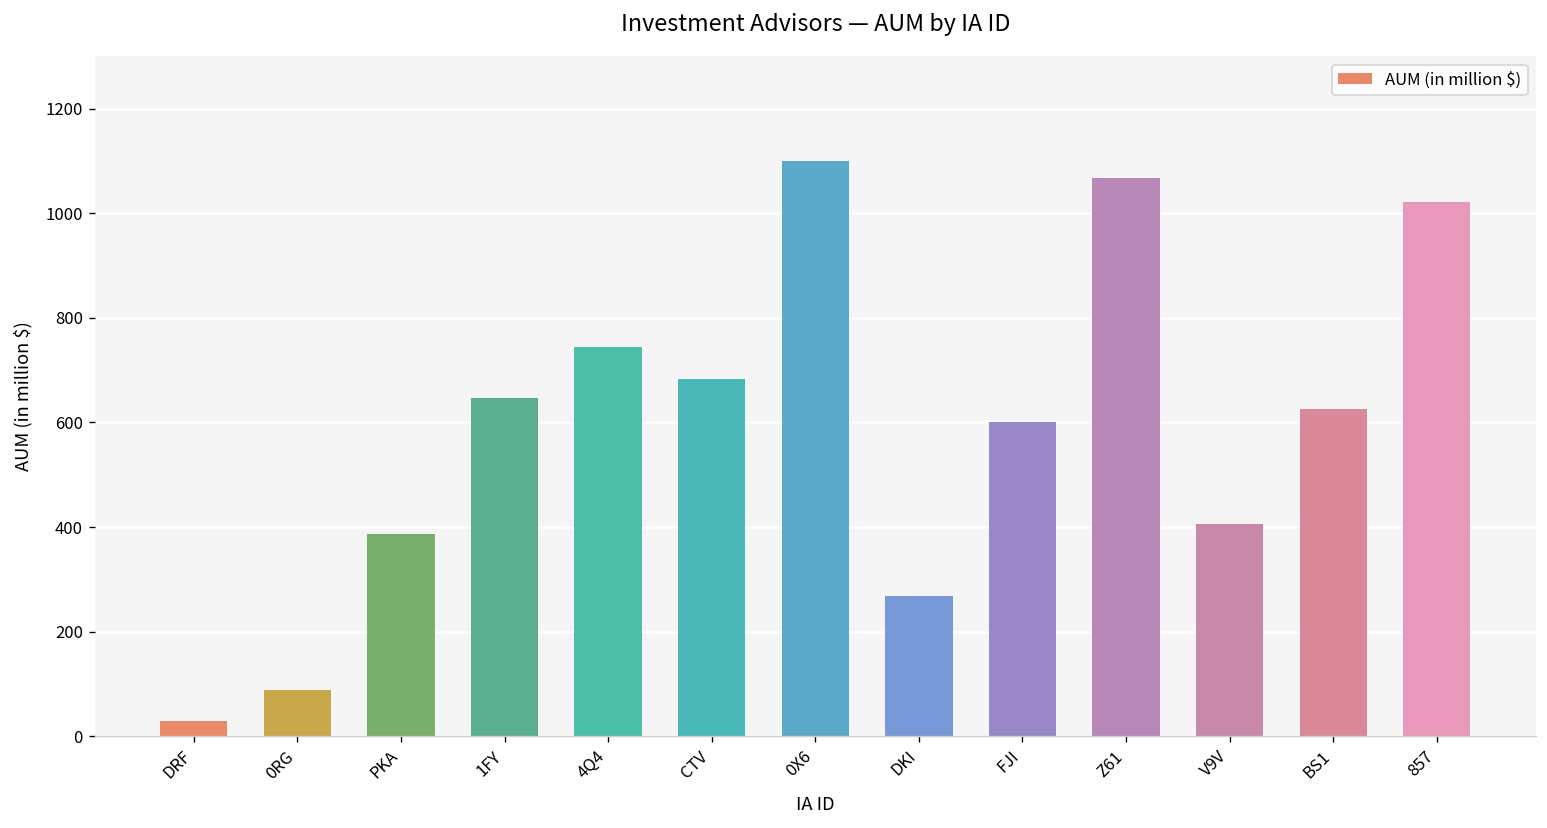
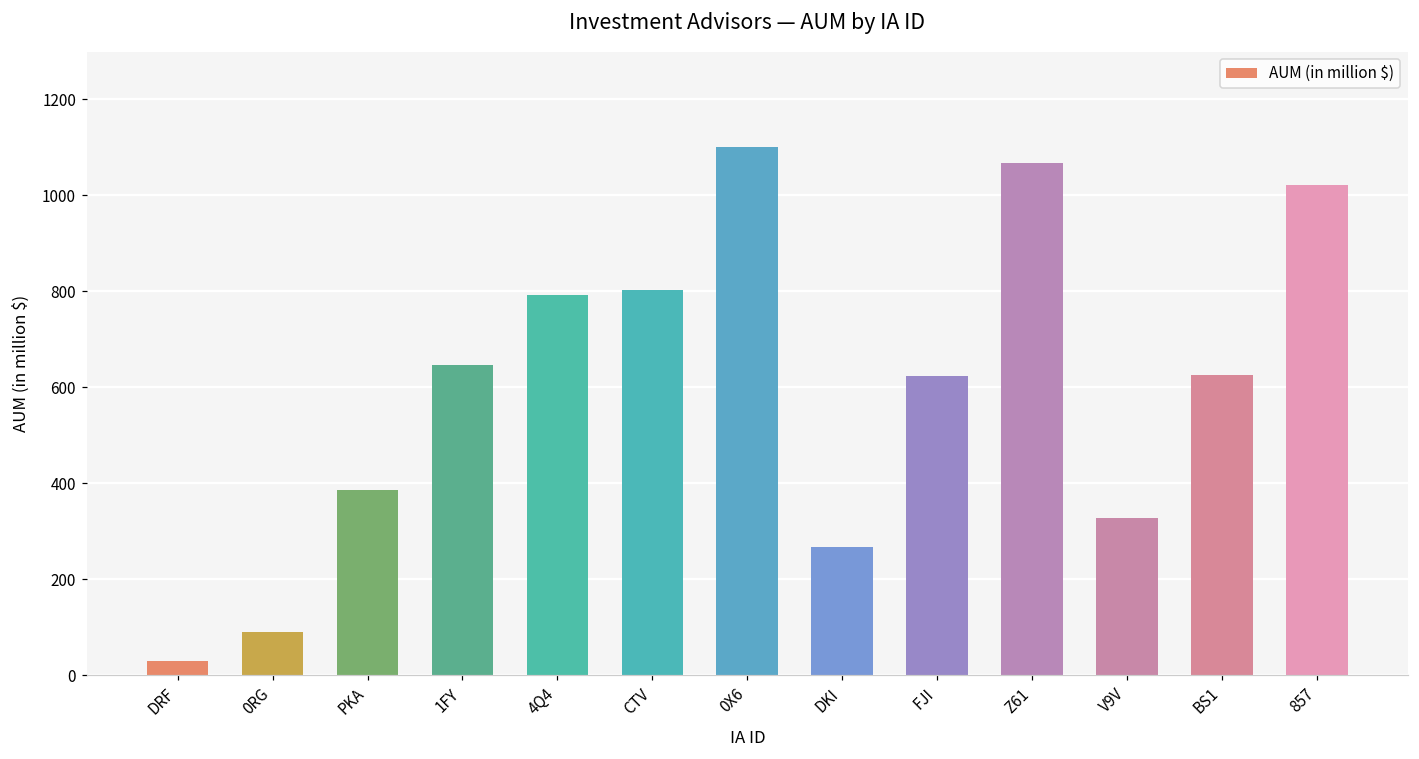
4Q4: 740 -> 790
CTV: 680 -> 800
FJI: 600 -> 620
V9V: 410 -> 330
